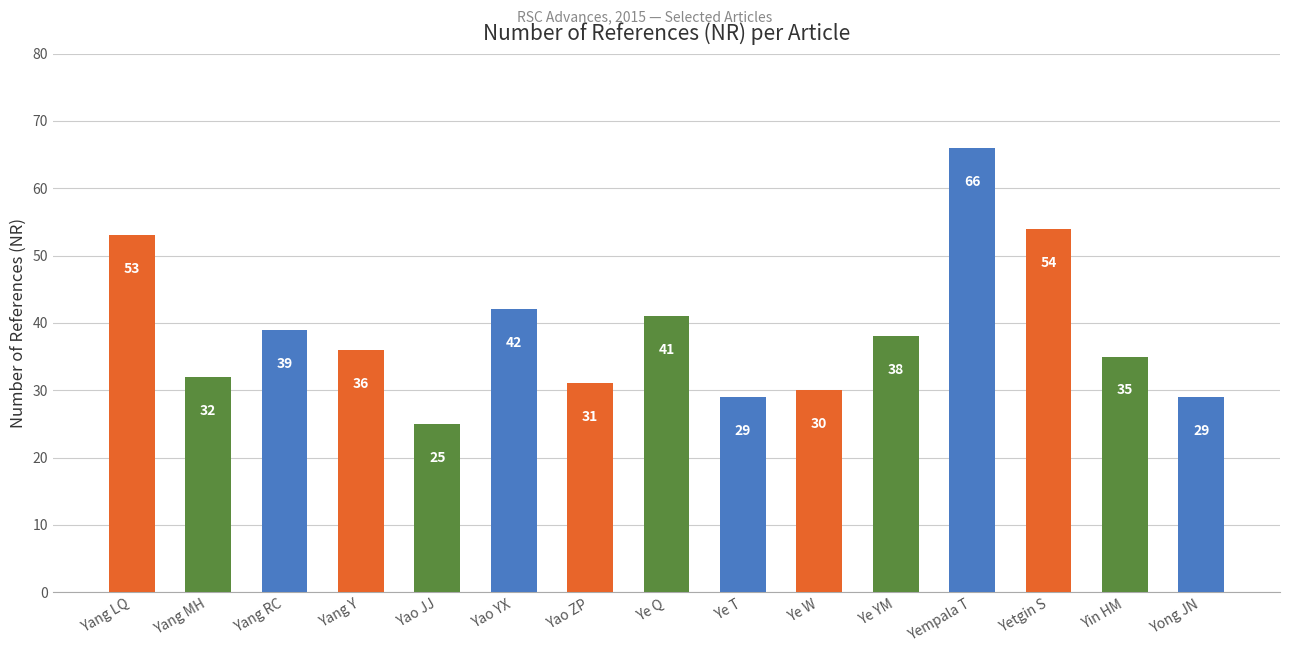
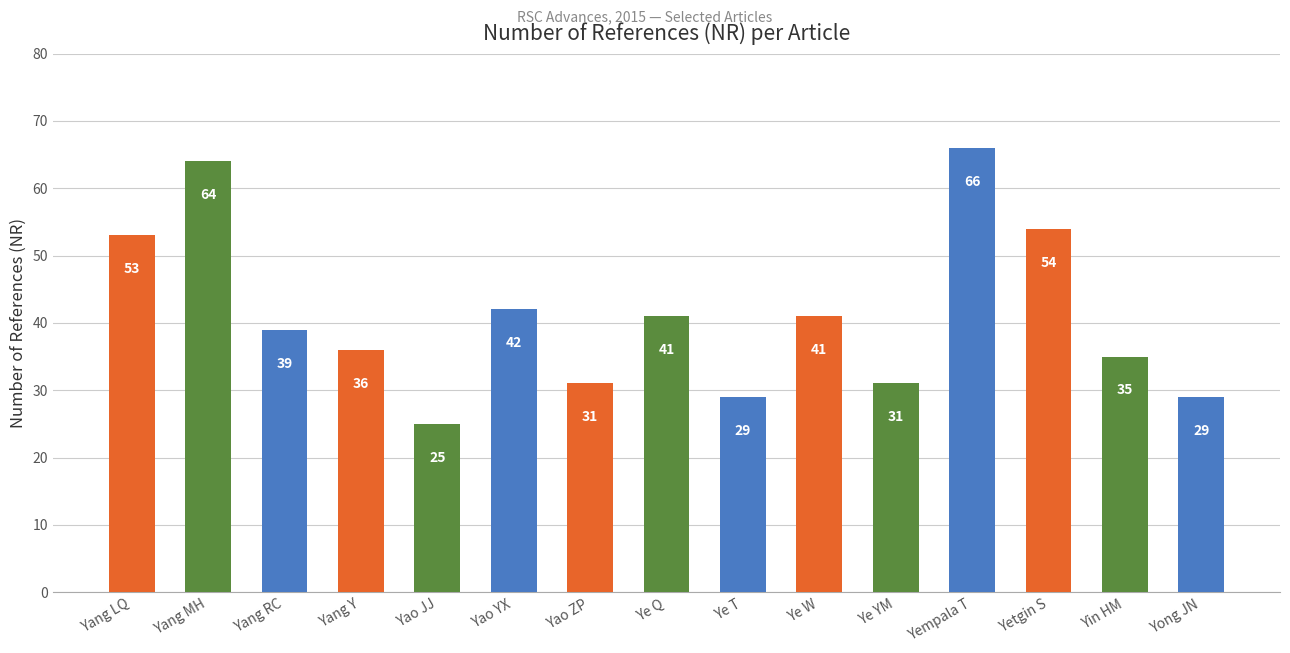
Yang MH: 32 -> 64
Ye W: 30 -> 41
Ye YM: 38 -> 31
